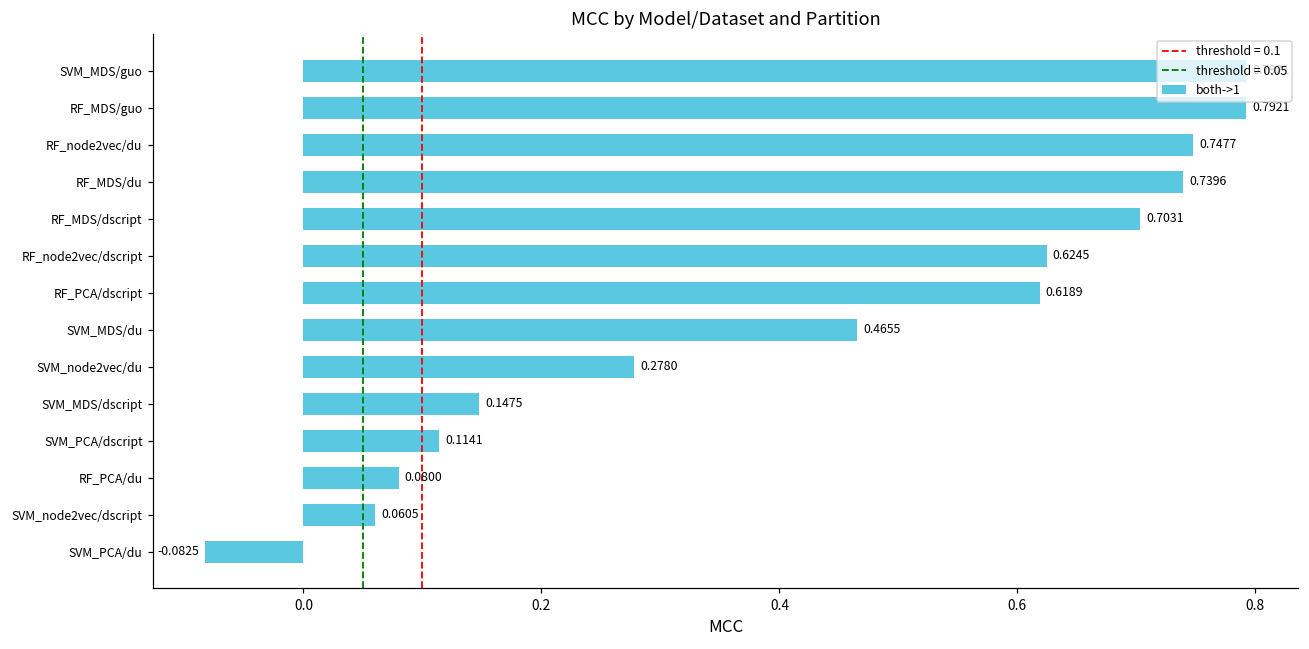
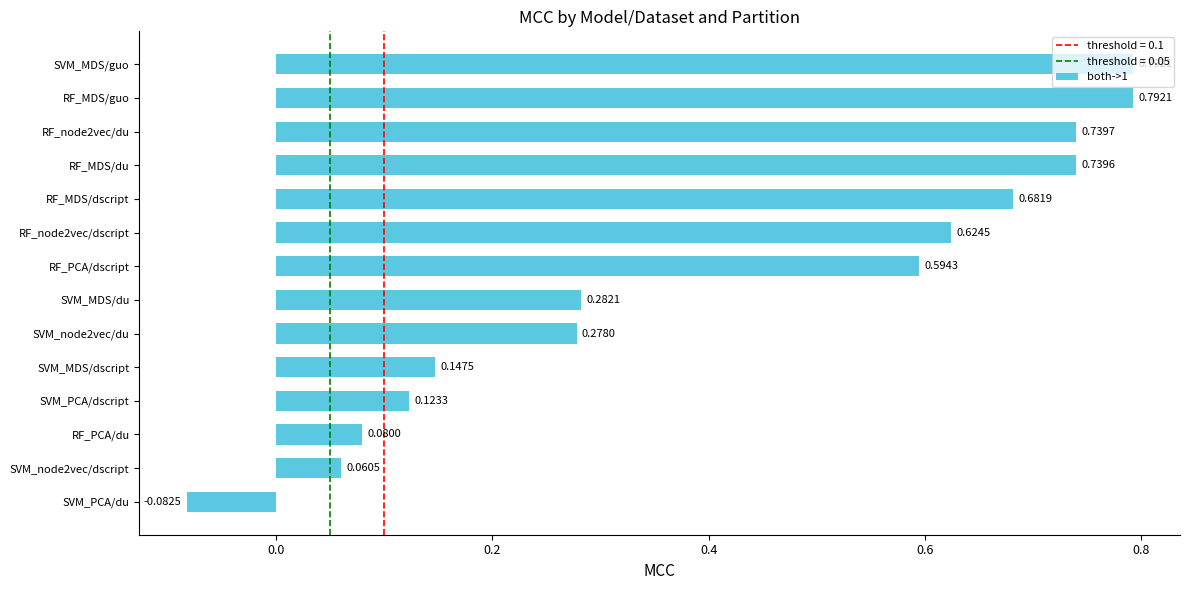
RF_node2vec/du: 0.7477 -> 0.7397
RF_MDS/dscript: 0.7031 -> 0.6819
RF_PCA/dscript: 0.6189 -> 0.5943
SVM_MDS/du: 0.4655 -> 0.2821
SVM_PCA/dscript: 0.1141 -> 0.1233
